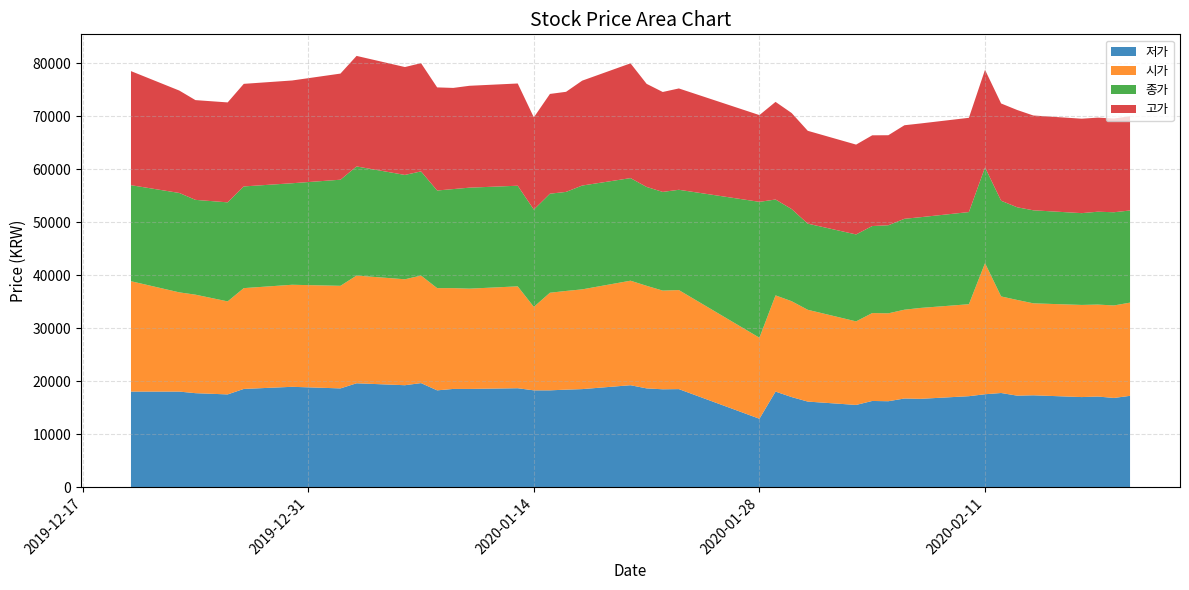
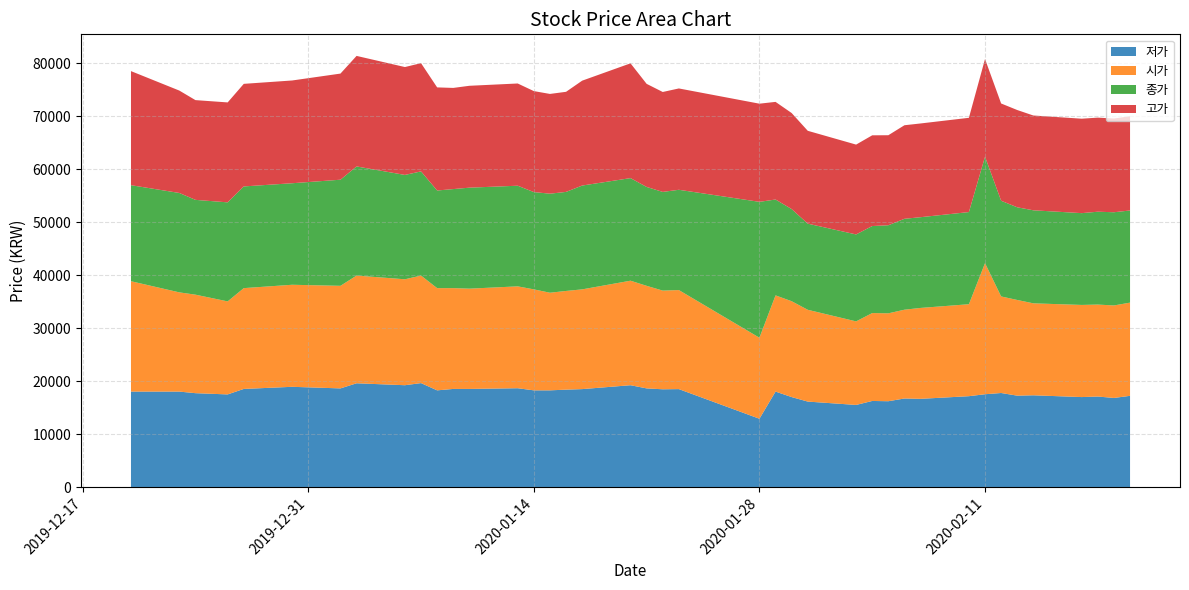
시가, 2020-01-14: 16000 -> 19000
고가, 2020-01-14: 17000 -> 19000
고가, 2020-01-28: 16000 -> 19000
종가, 2020-02-11: 18000 -> 20000
